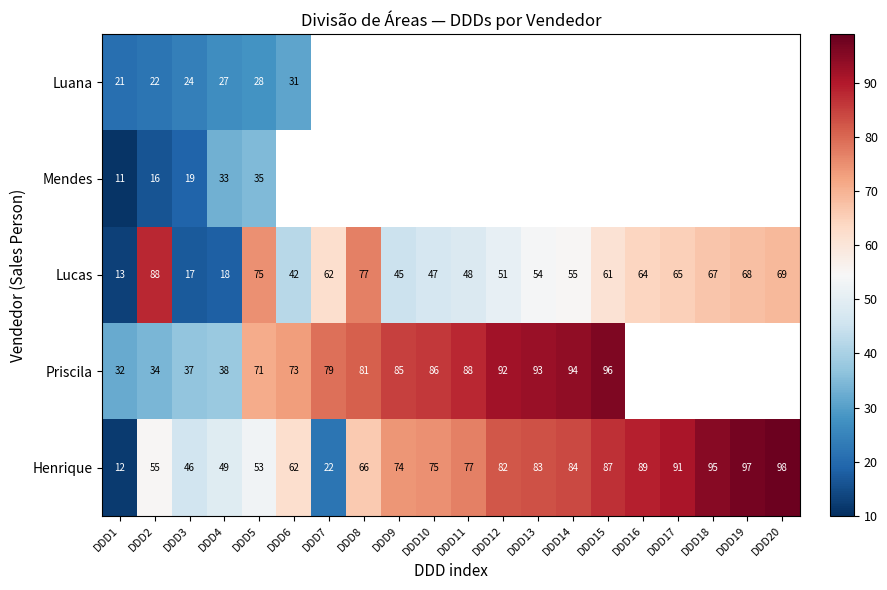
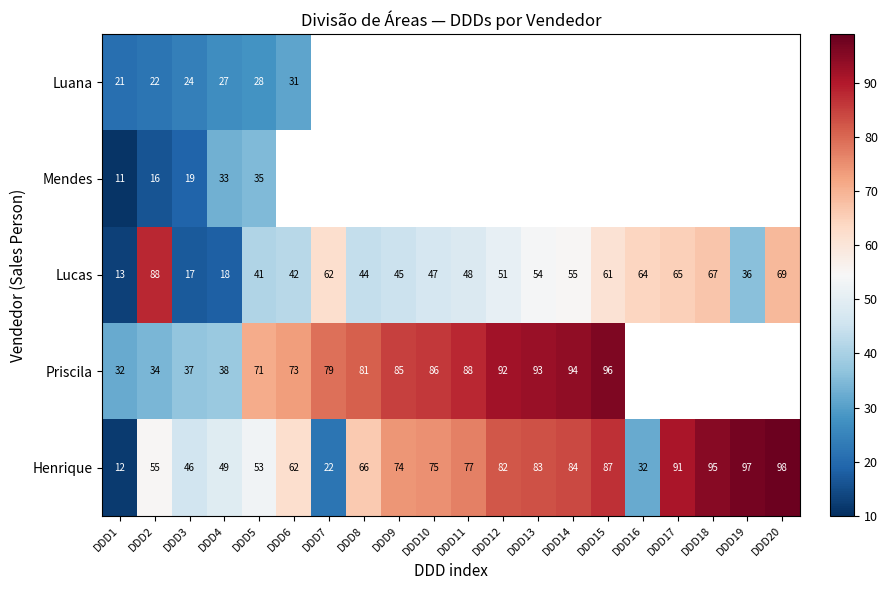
Lucas, DDD5: 75 -> 41
Lucas, DDD8: 77 -> 44
Lucas, DDD19: 68 -> 36
Henrique, DDD16: 89 -> 32
